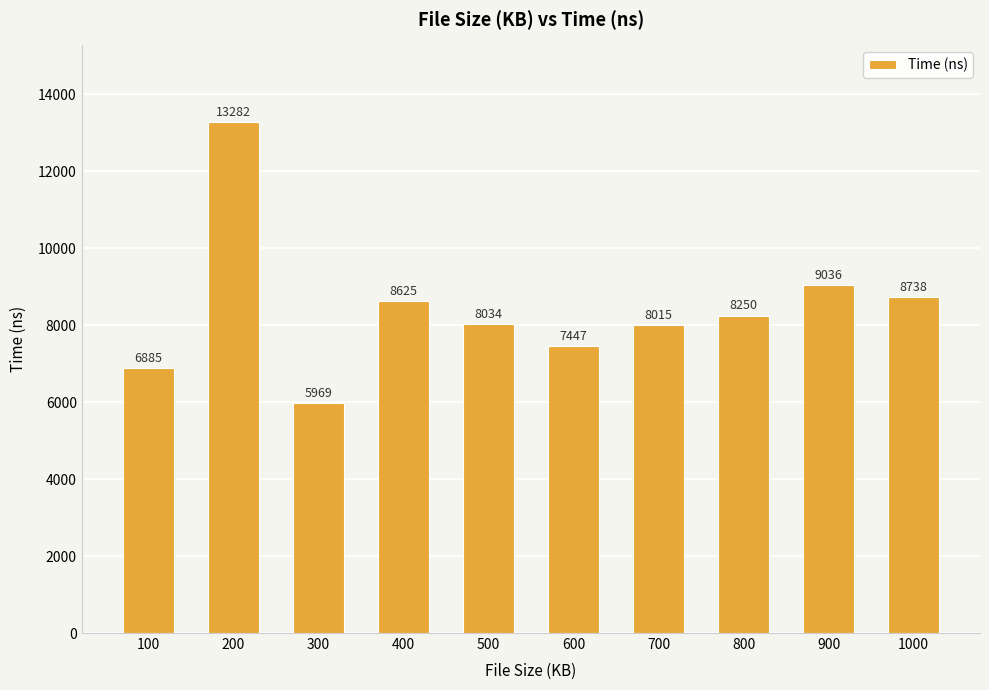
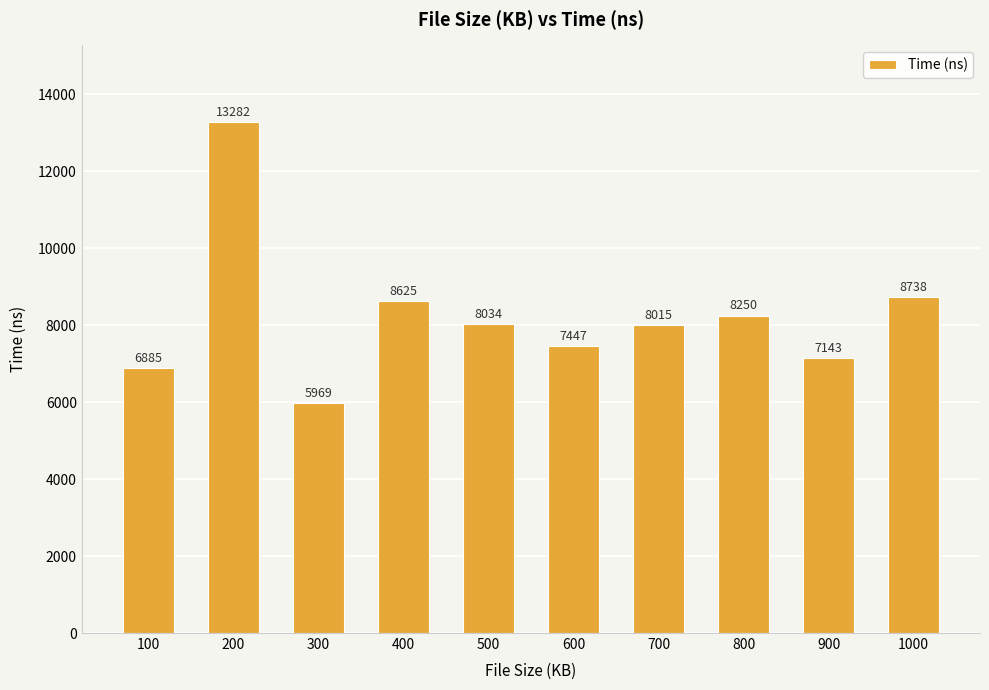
900: 9036 -> 7143
